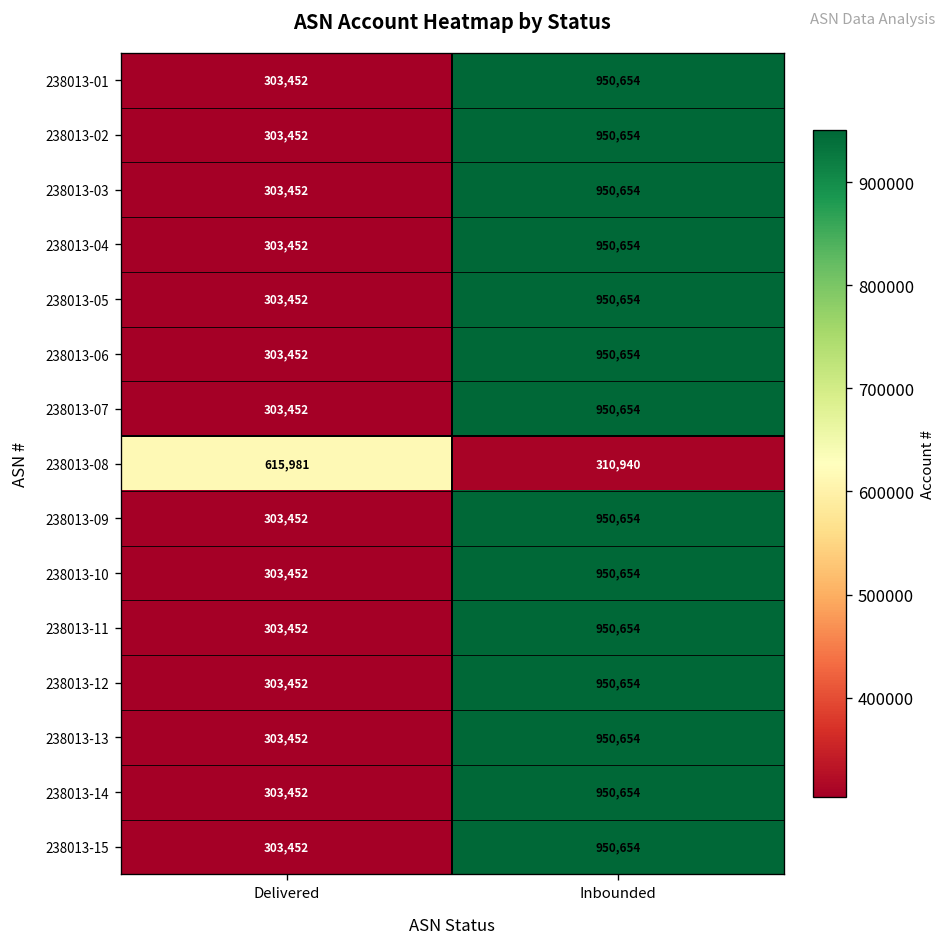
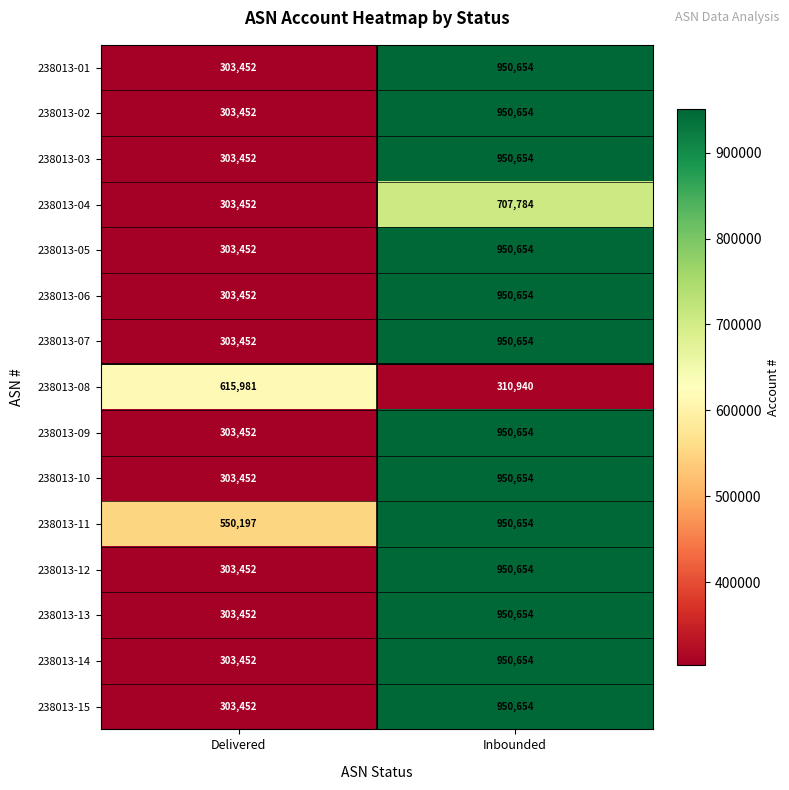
238013-04, Inbounded: 950,654 -> 707,784
238013-11, Delivered: 303,452 -> 550,197
